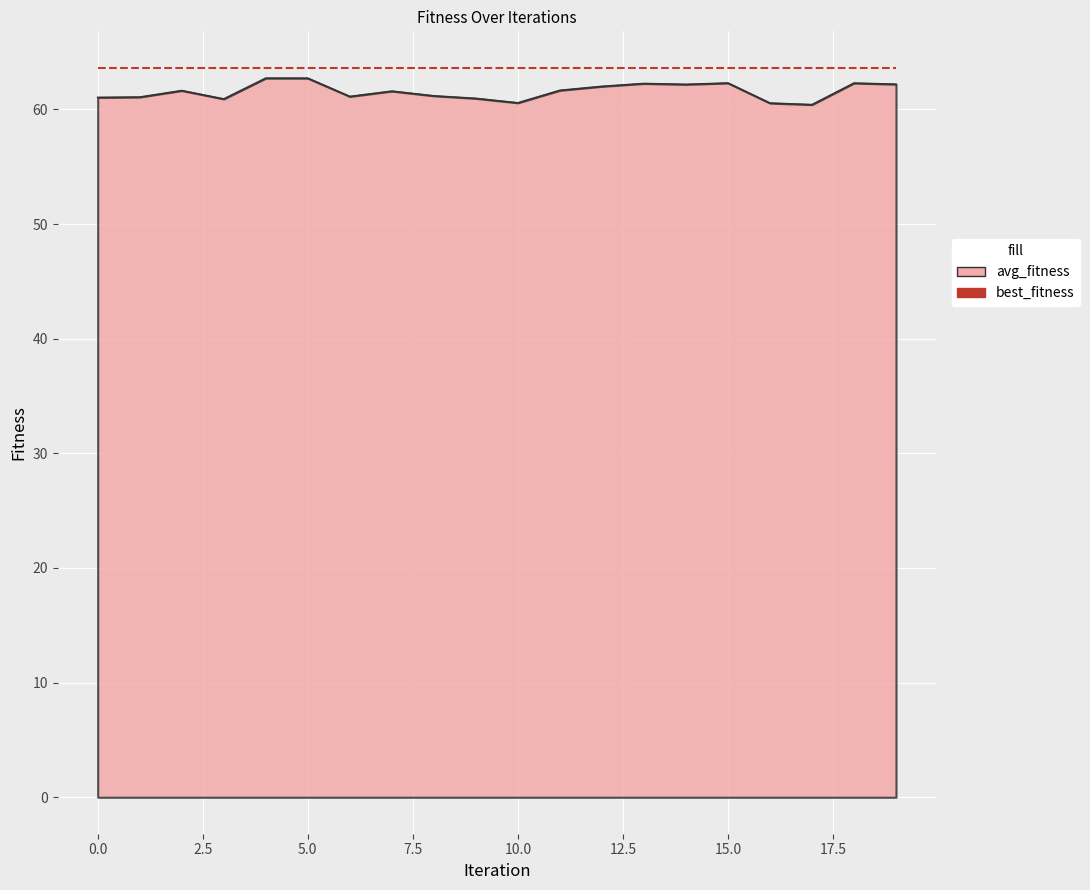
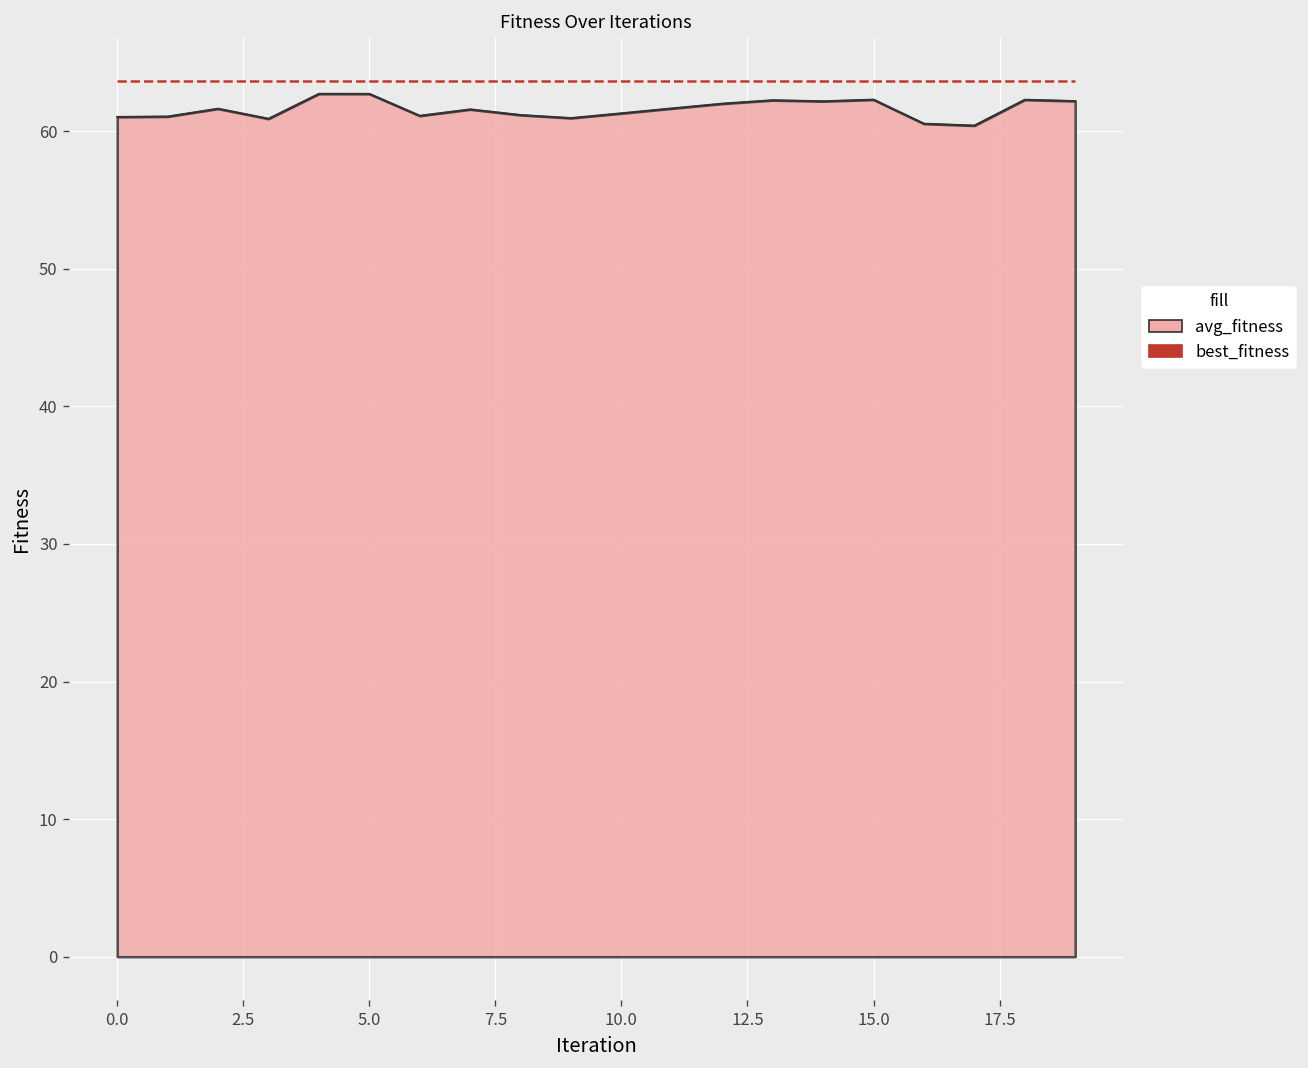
avg_fitness, 10.0: 60.6 -> 61.3
